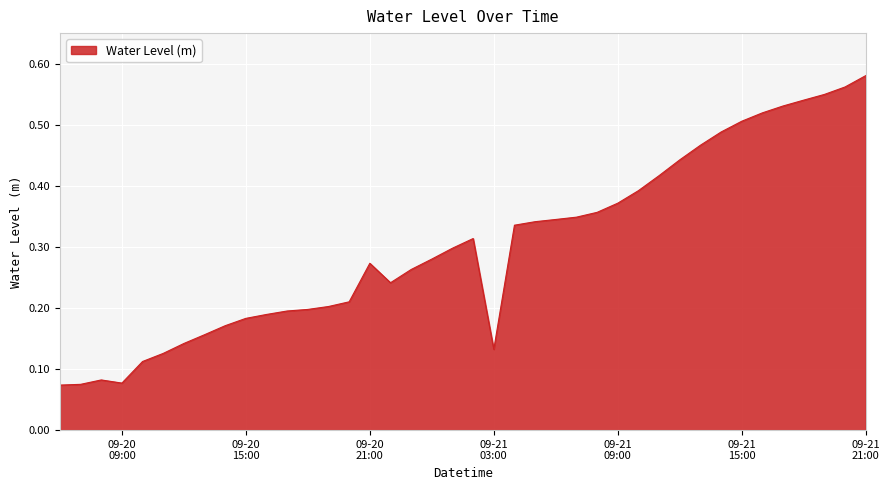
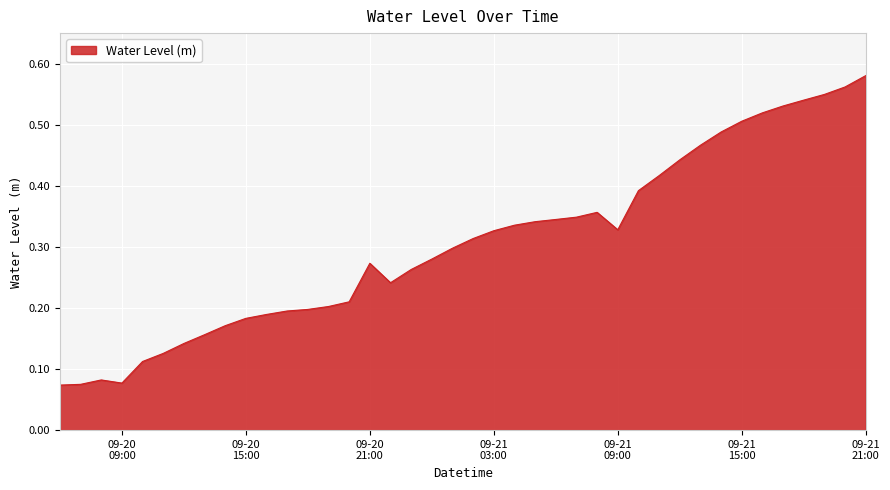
09-21 03:00: 0.13 -> 0.33
09-21 09:00: 0.37 -> 0.33
